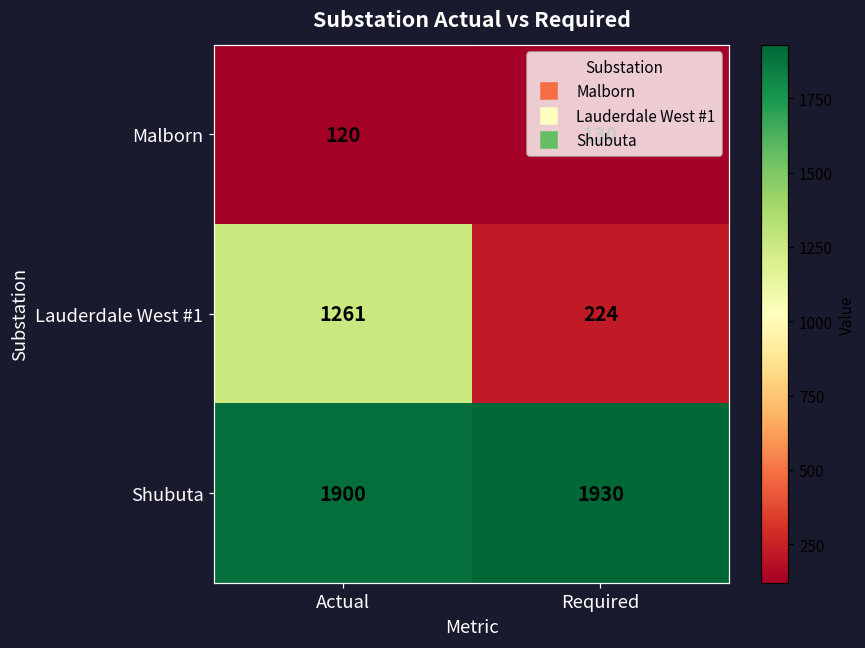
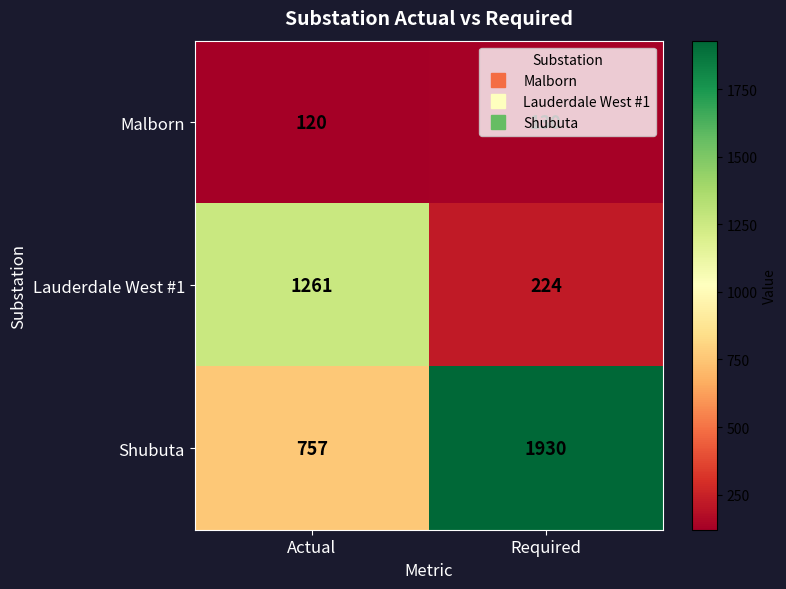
Shubuta, Actual: 1900 -> 757
